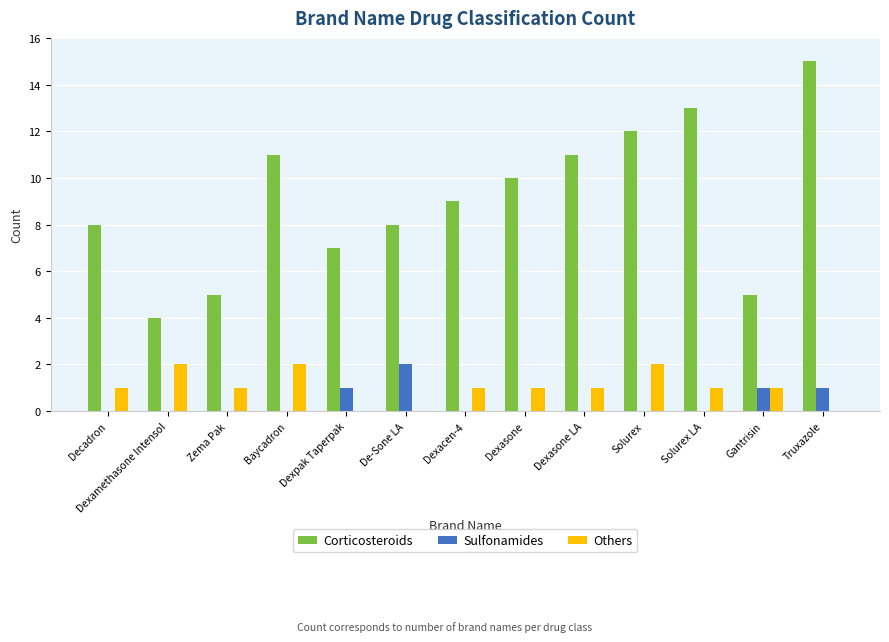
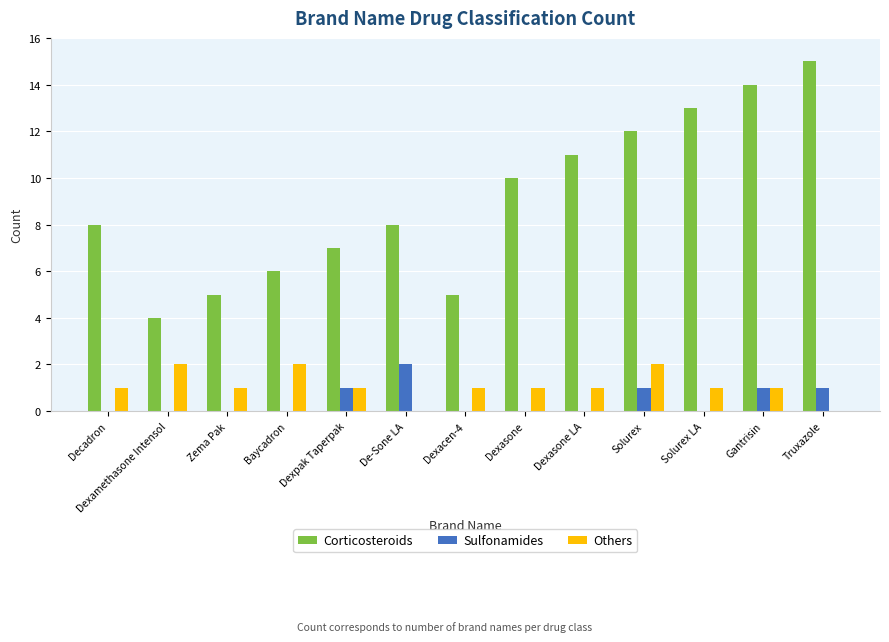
Corticosteroids, Baycadron: 11 -> 6
Others, Dexpak Taperpak: 0 -> 1
Corticosteroids, Dexacen-4: 9 -> 5
Sulfonamides, Solurex: 0 -> 1
Corticosteroids, Gantrisin: 5 -> 14
